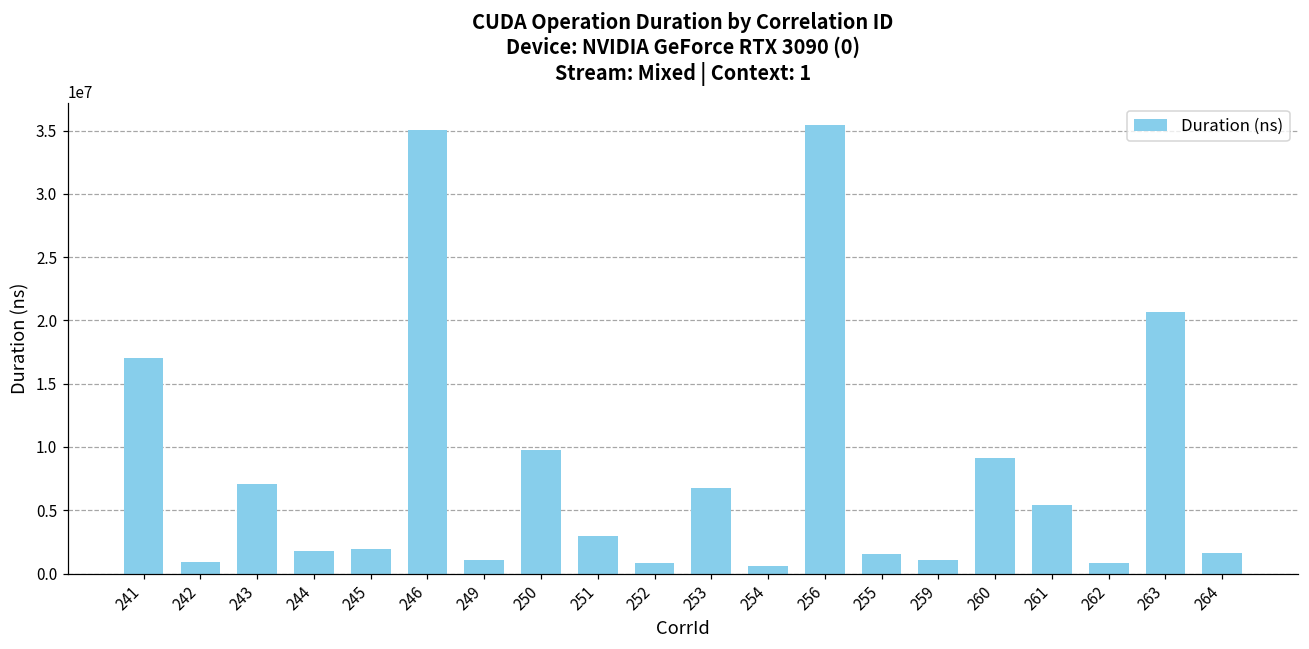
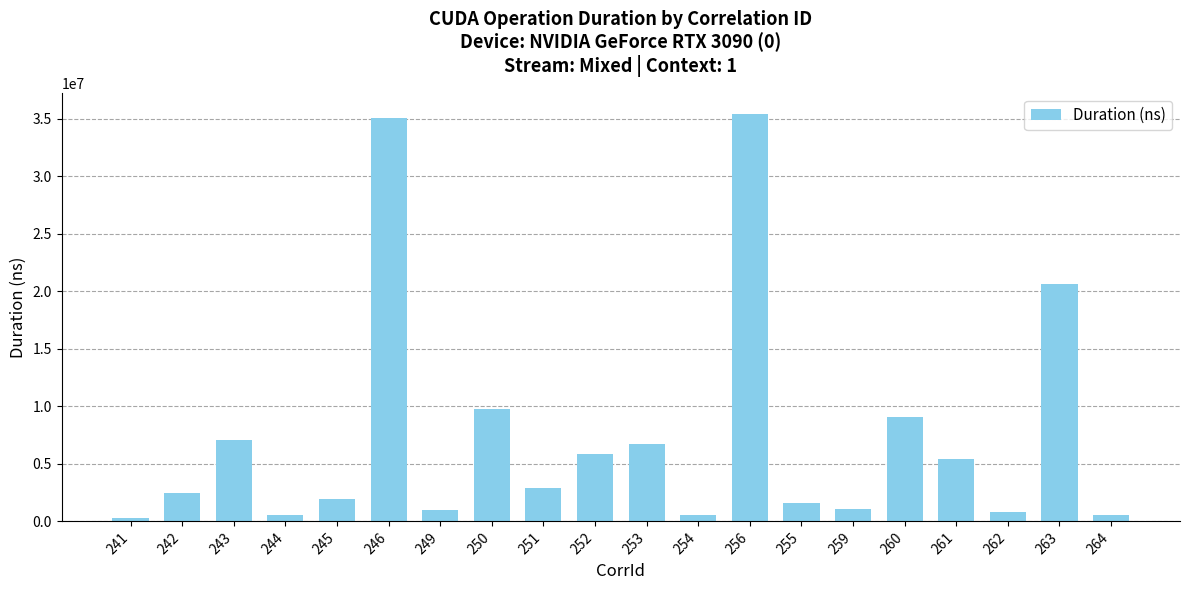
241: 17000000 -> 300000
242: 900000 -> 2400000
244: 1700000 -> 600000
252: 800000 -> 5800000
264: 1600000 -> 600000
